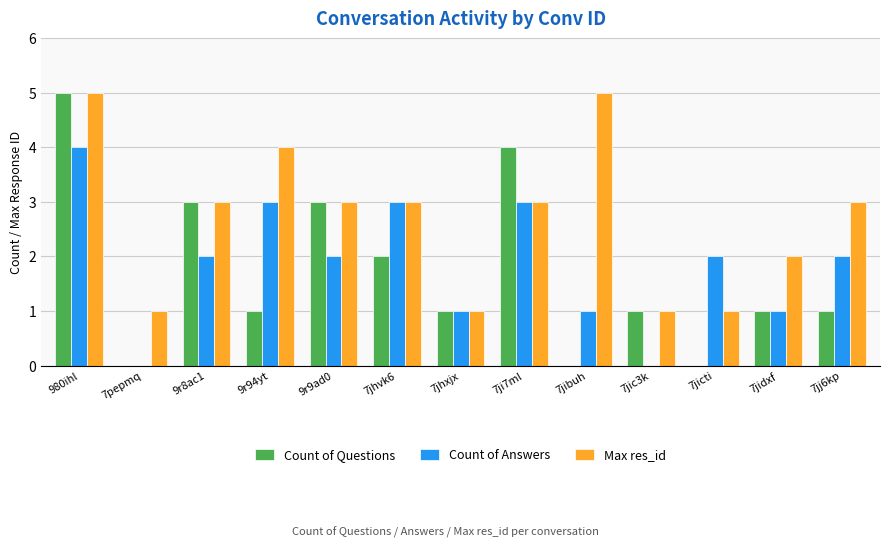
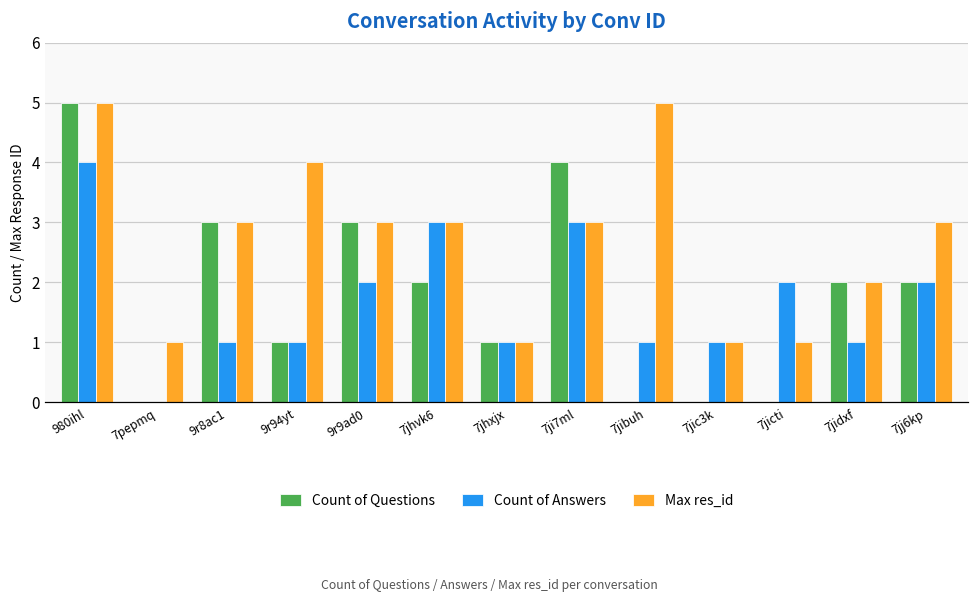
Count of Answers, 9r8ac1: 2 -> 1
Count of Answers, 9r94yt: 3 -> 1
Count of Questions, 7jic3k: 1 -> 0
Count of Answers, 7jic3k: 0 -> 1
Count of Questions, 7jidxf: 1 -> 2
Count of Questions, 7jj6kp: 1 -> 2
